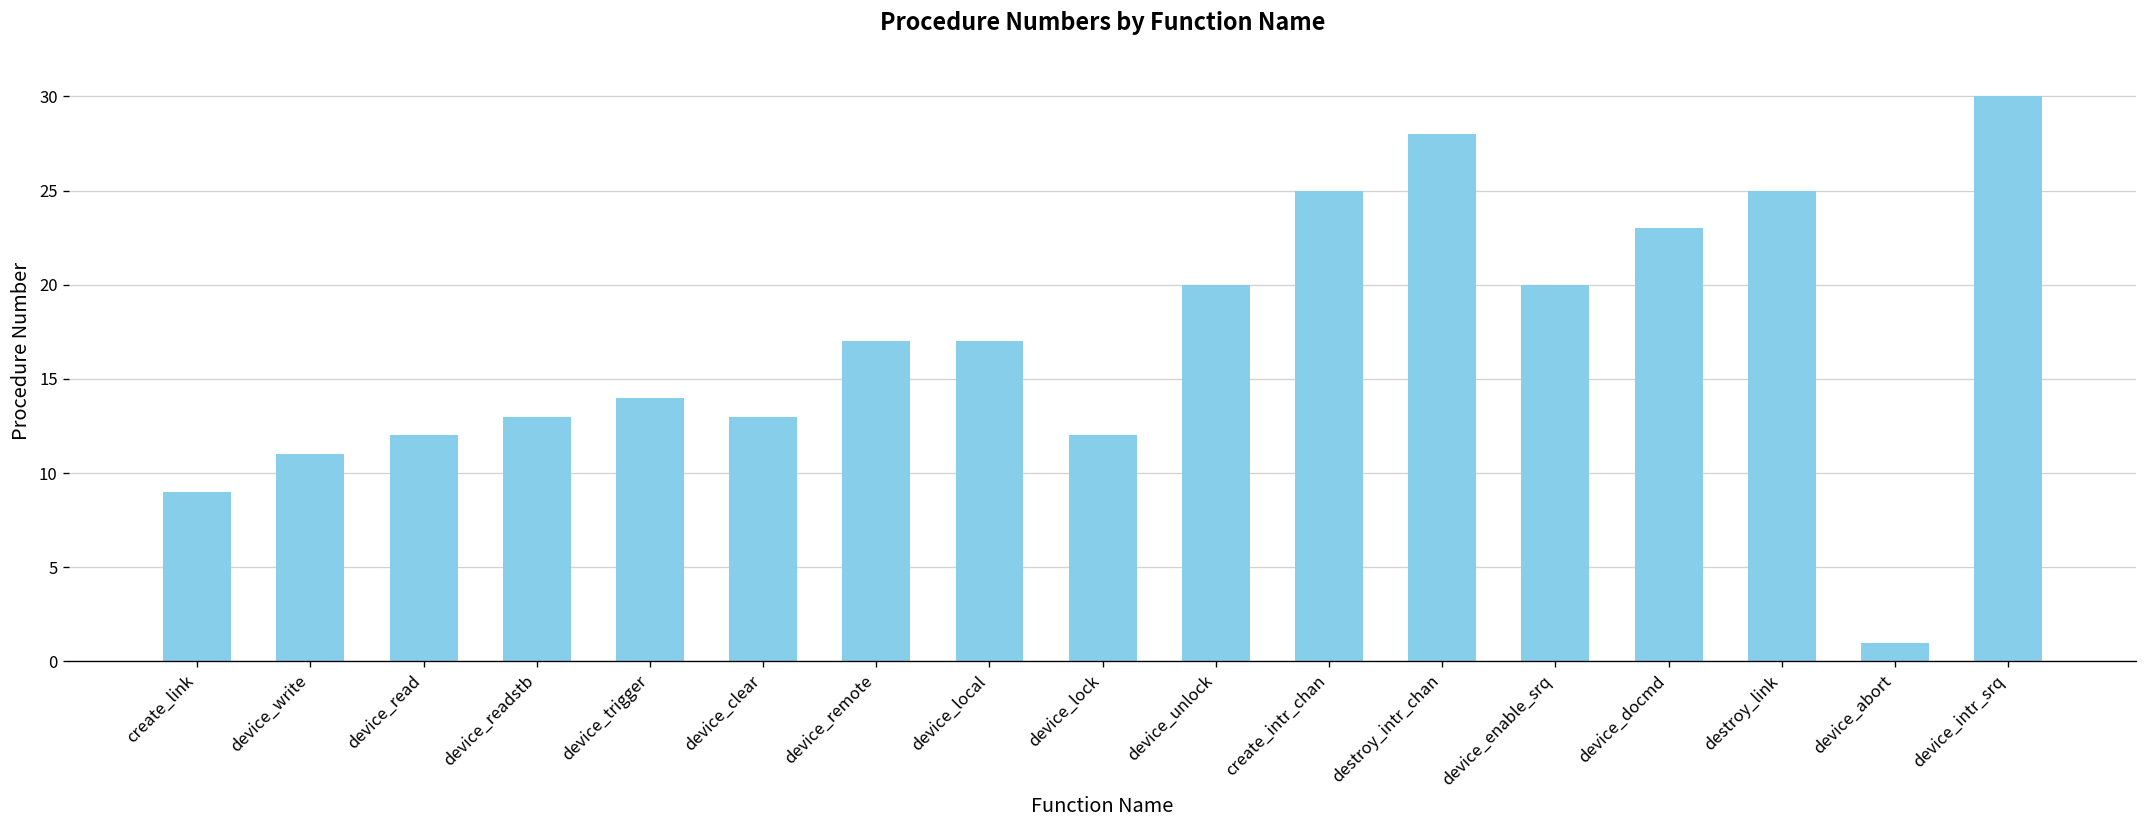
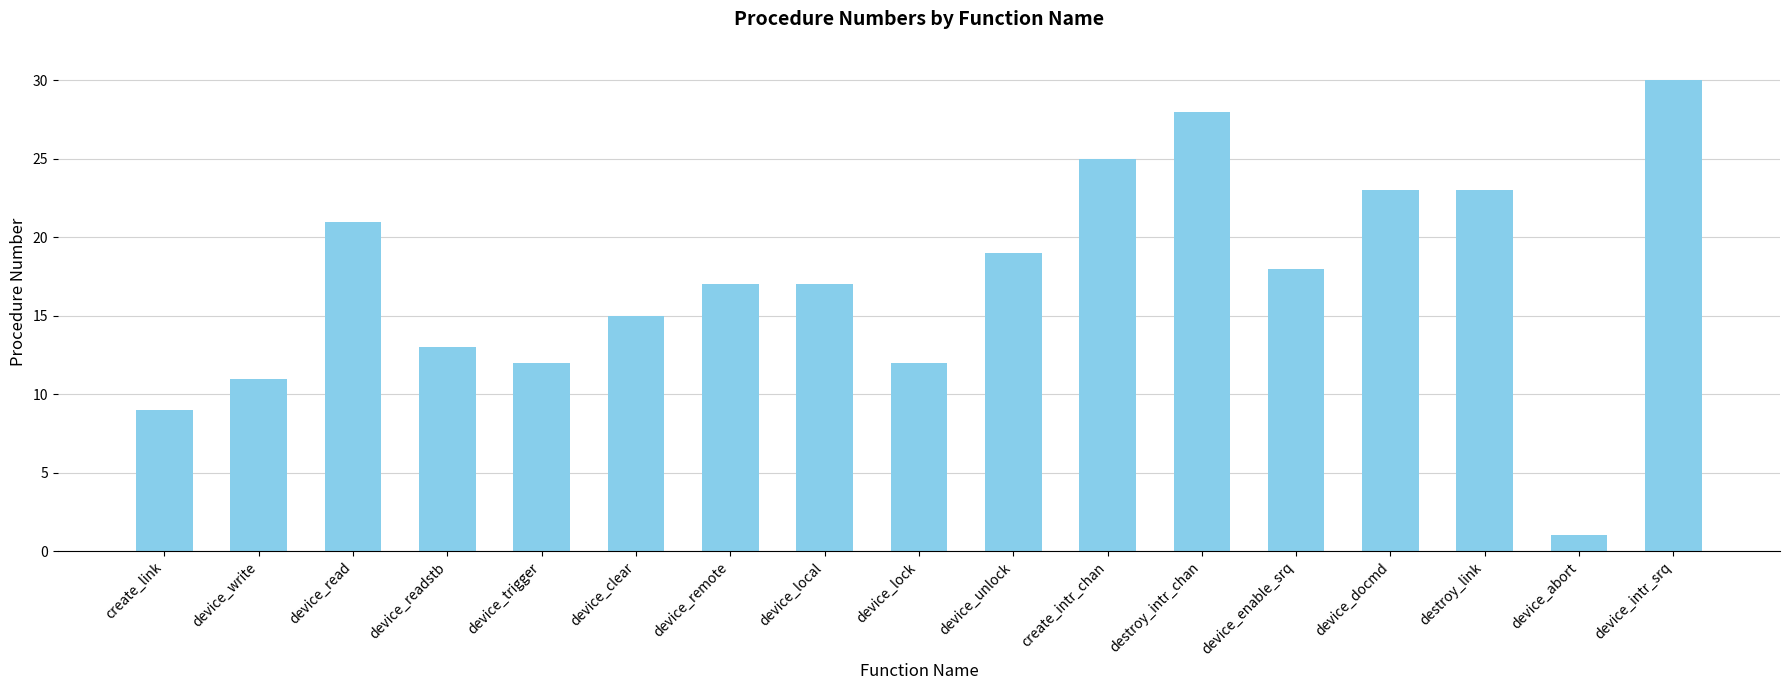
device_read: 12 -> 21
device_trigger: 14 -> 12
device_clear: 13 -> 15
device_unlock: 20 -> 19
device_enable_srq: 20 -> 18
destroy_link: 25 -> 23
